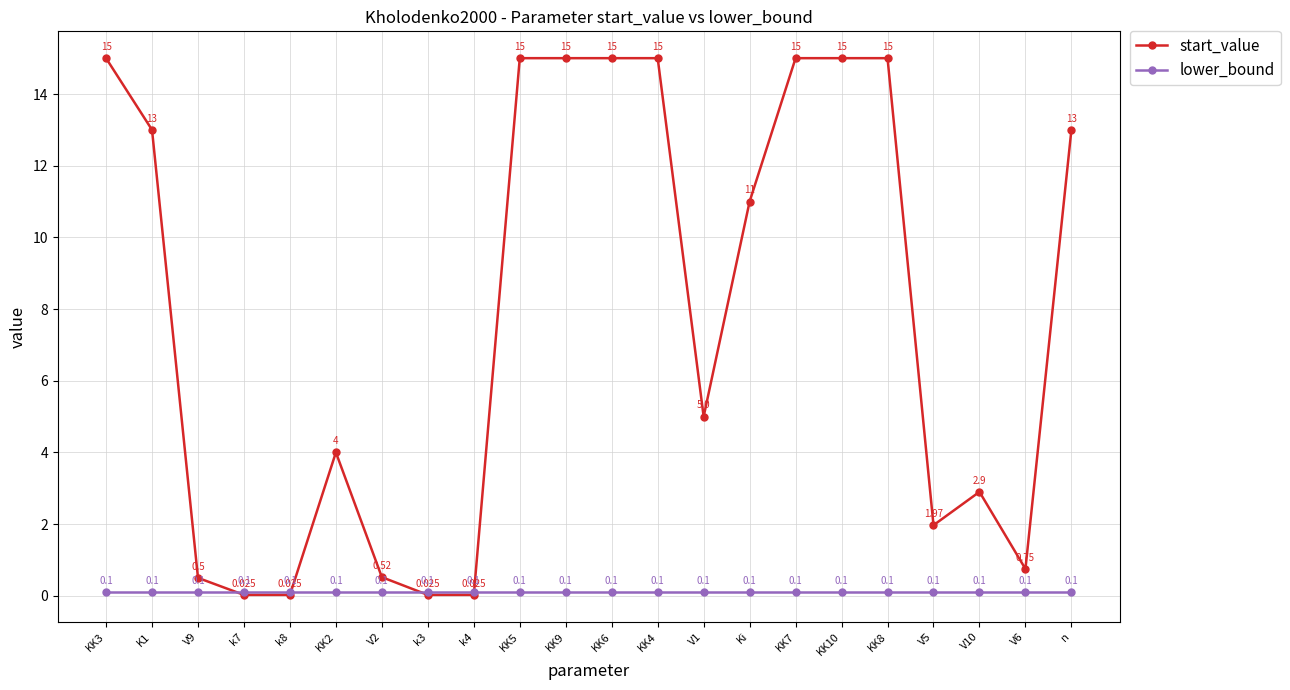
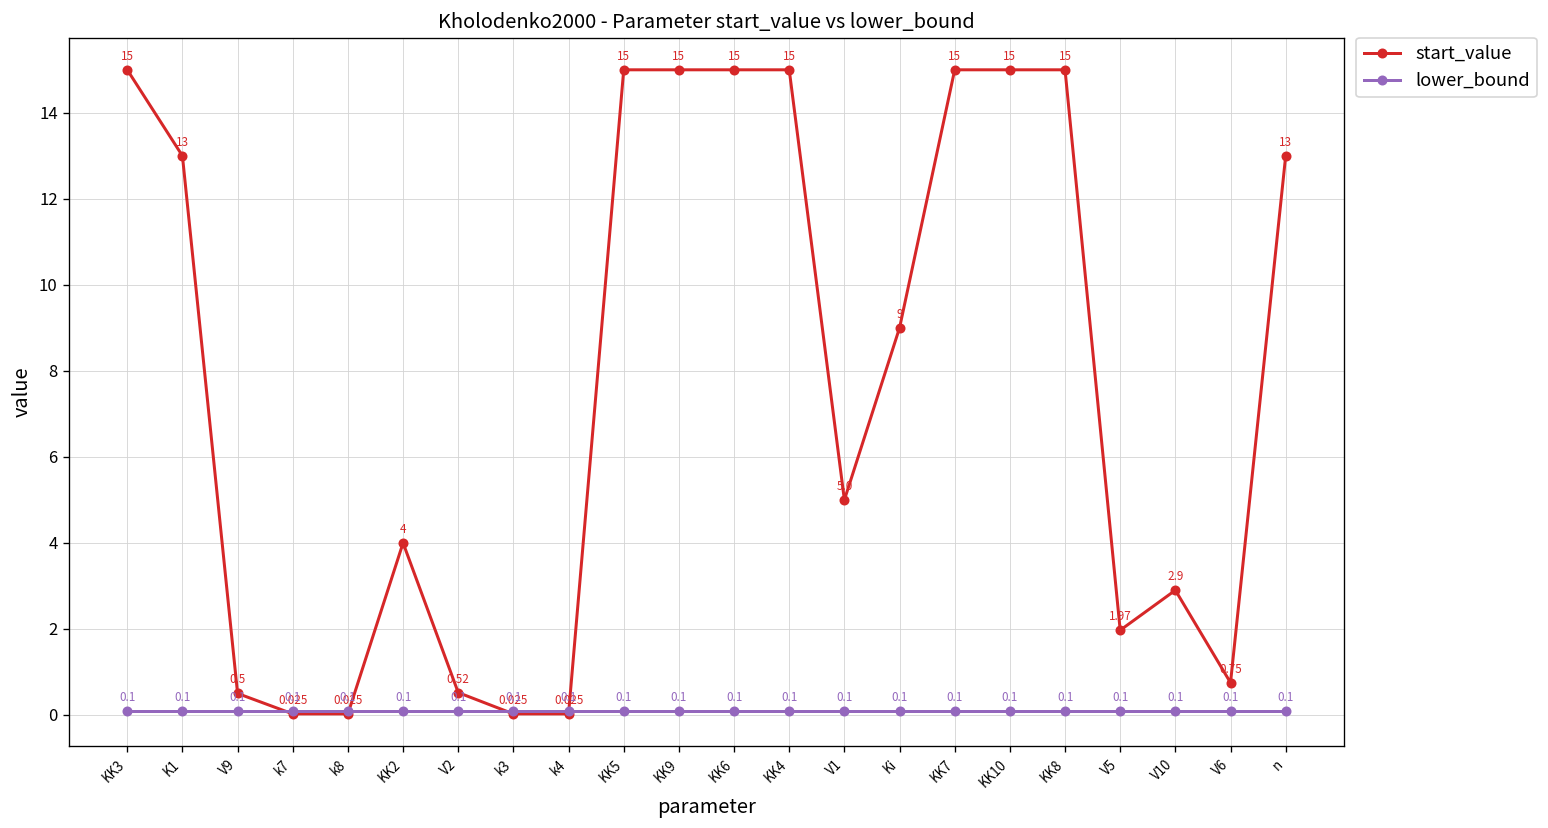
start_value, Ki: 11 -> 9
